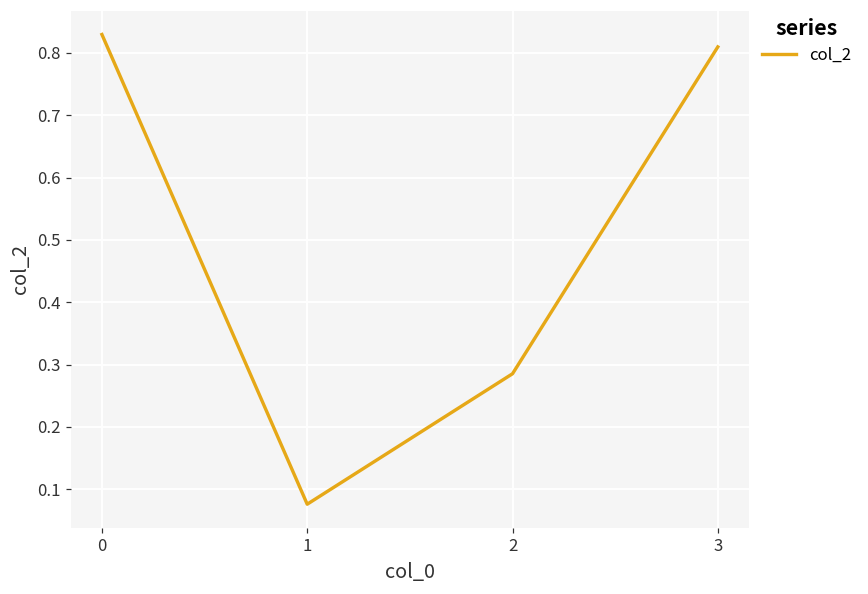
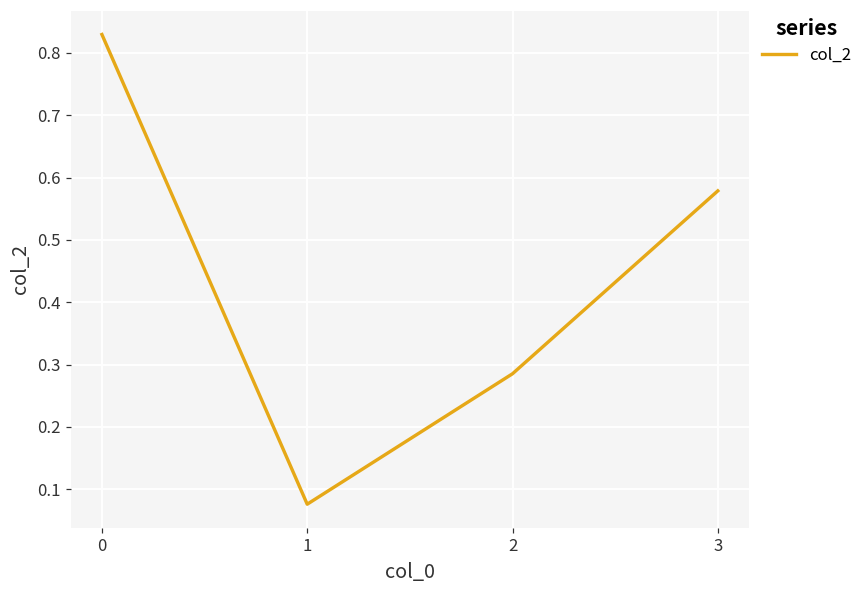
3: 0.81 -> 0.58
